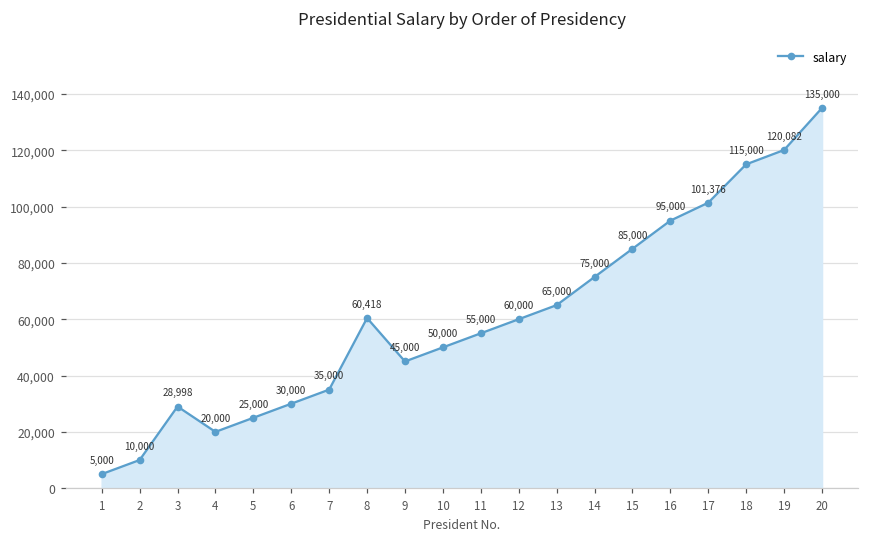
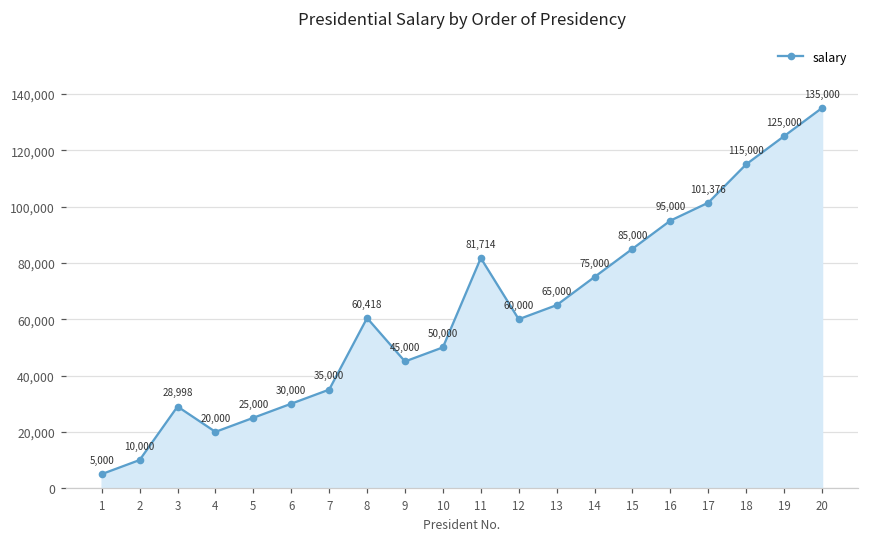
11: 55,000 -> 81,714
19: 120,082 -> 125,000
